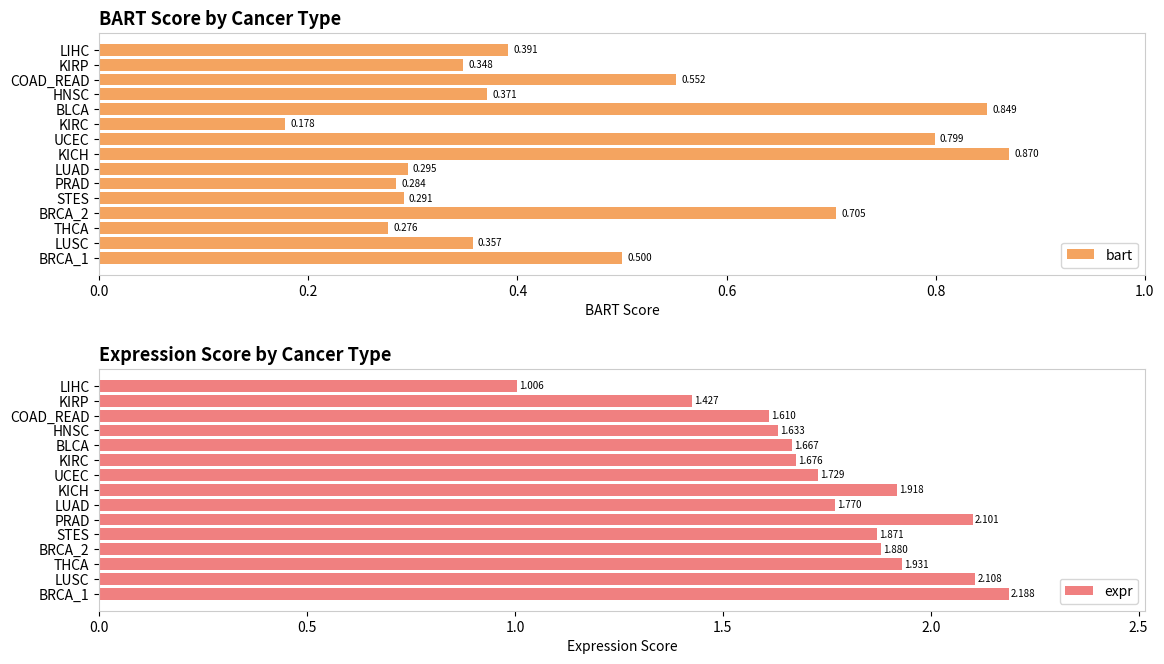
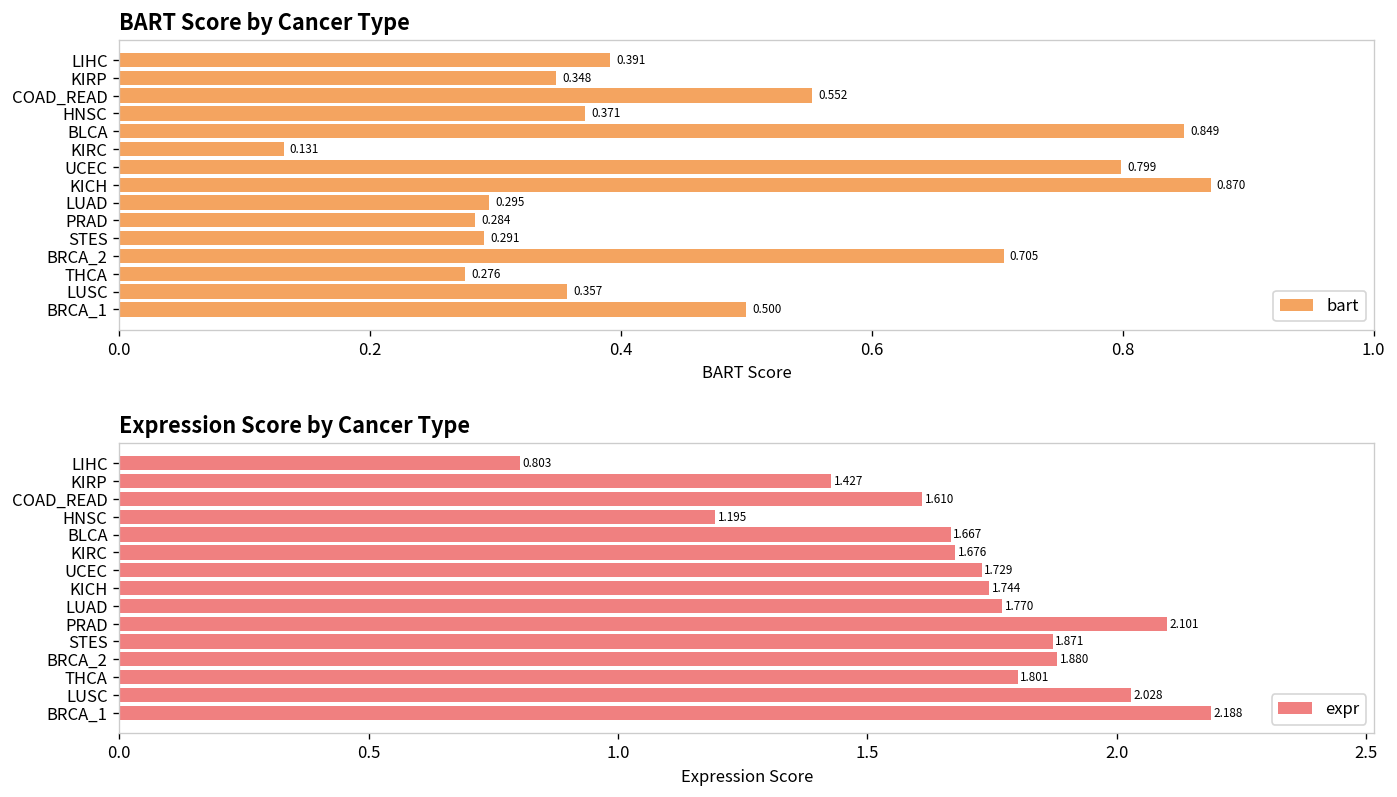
BART Score by Cancer Type, KIRC: 0.178 -> 0.131
Expression Score by Cancer Type, LIHC: 1.006 -> 0.803
Expression Score by Cancer Type, HNSC: 1.633 -> 1.195
Expression Score by Cancer Type, KICH: 1.918 -> 1.744
Expression Score by Cancer Type, THCA: 1.931 -> 1.801
Expression Score by Cancer Type, LUSC: 2.108 -> 2.028
